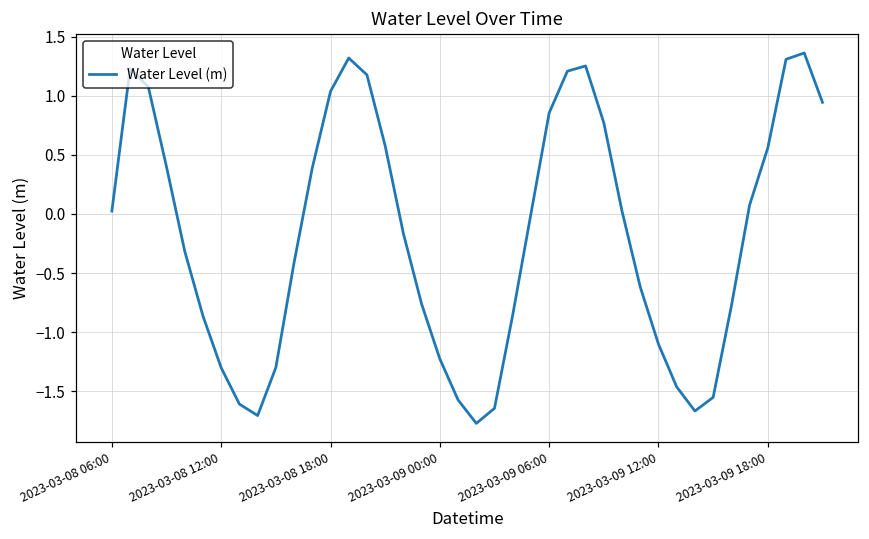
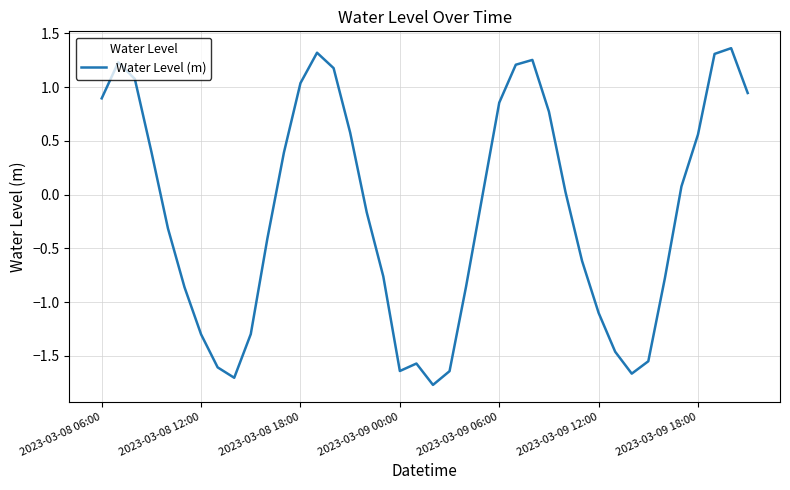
2023-03-08 06:00: 0.02 -> 0.89
2023-03-09 00:00: -1.23 -> -1.64
